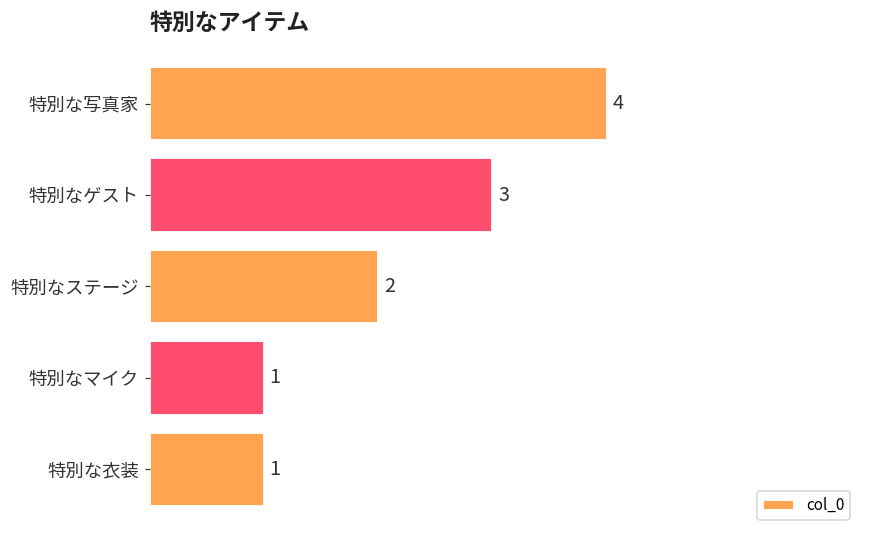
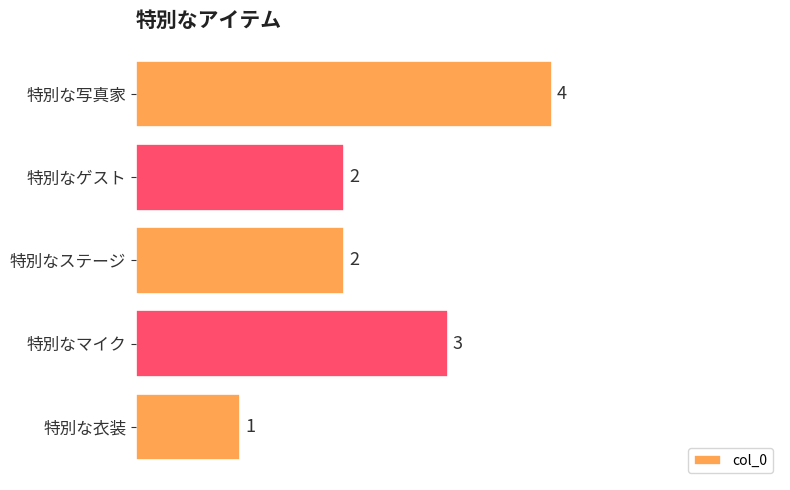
特別なゲスト: 3 -> 2
特別なマイク: 1 -> 3
